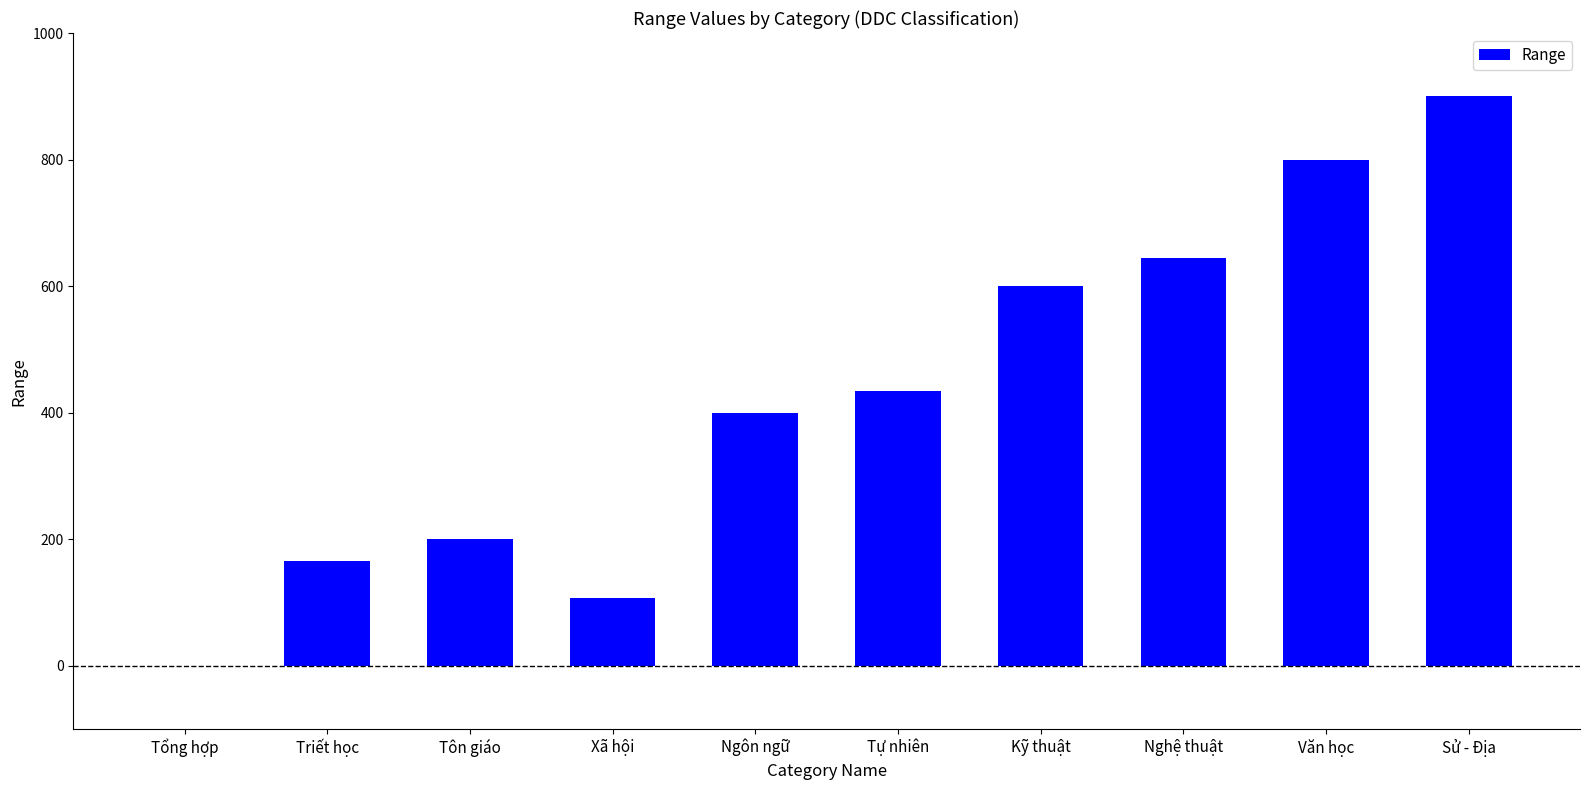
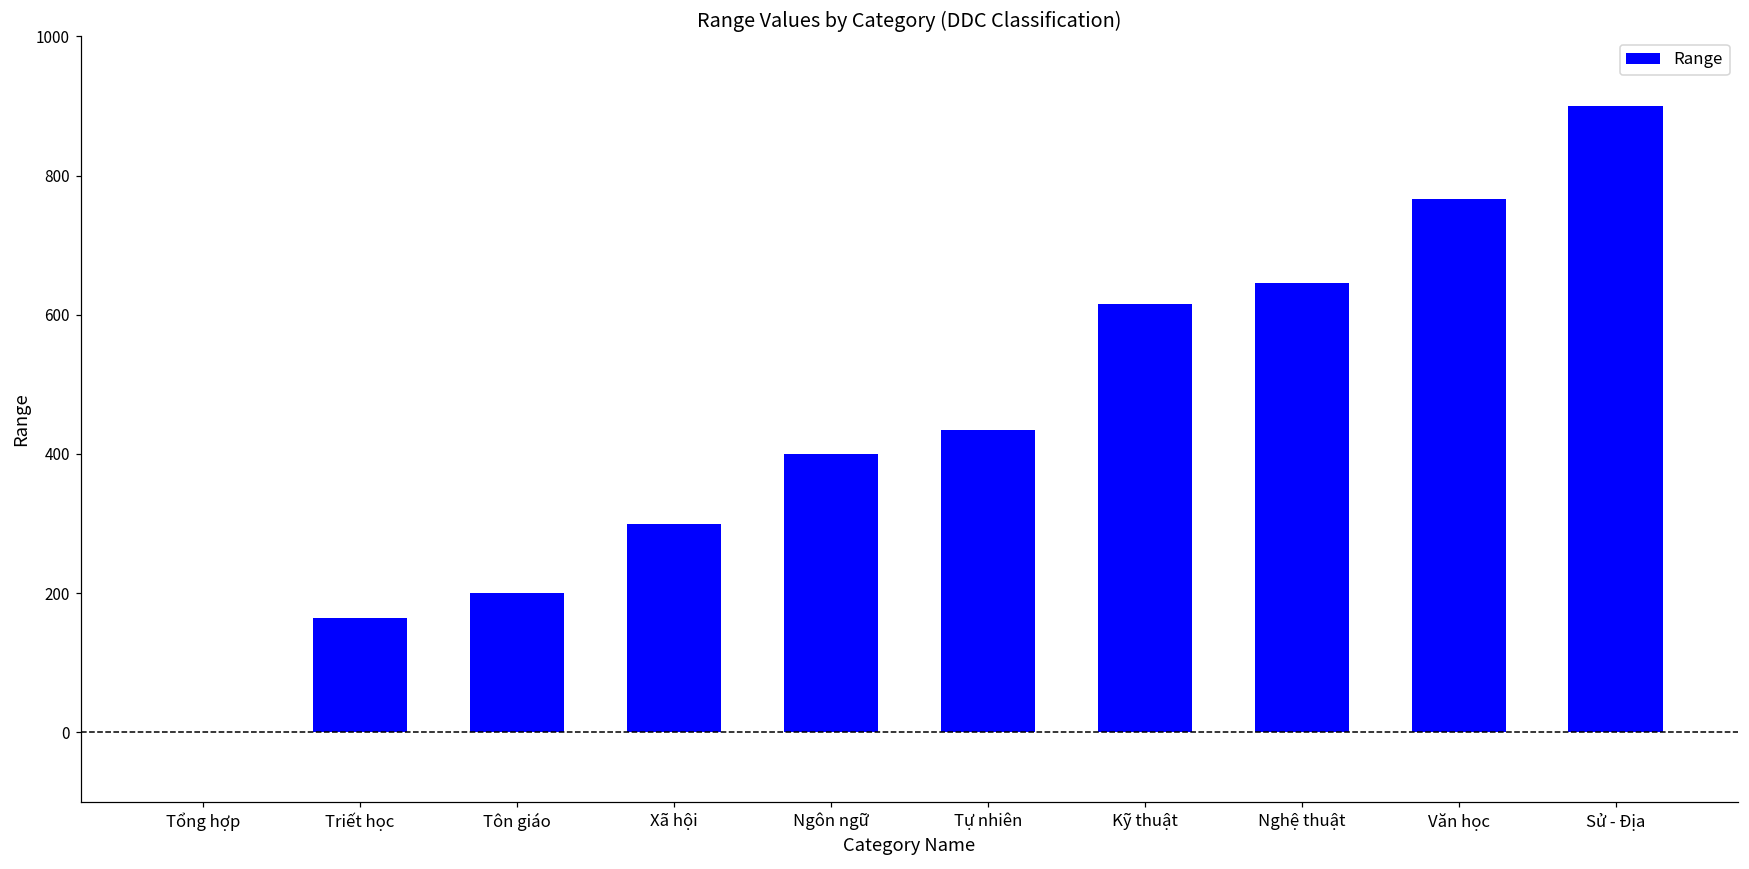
Xã hội: 110 -> 300
Kỹ thuật: 600 -> 620
Văn học: 800 -> 770
